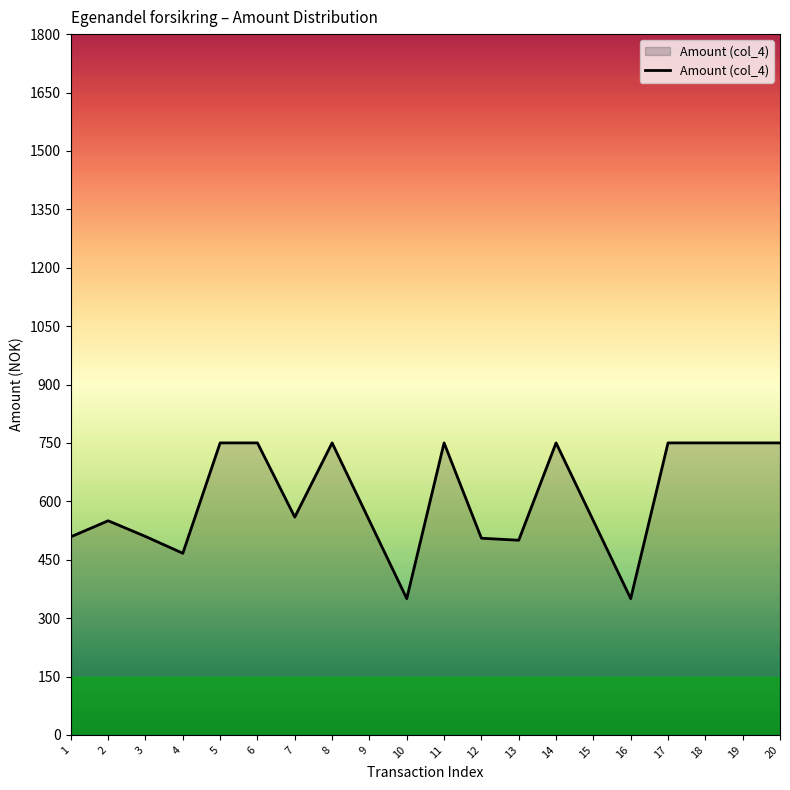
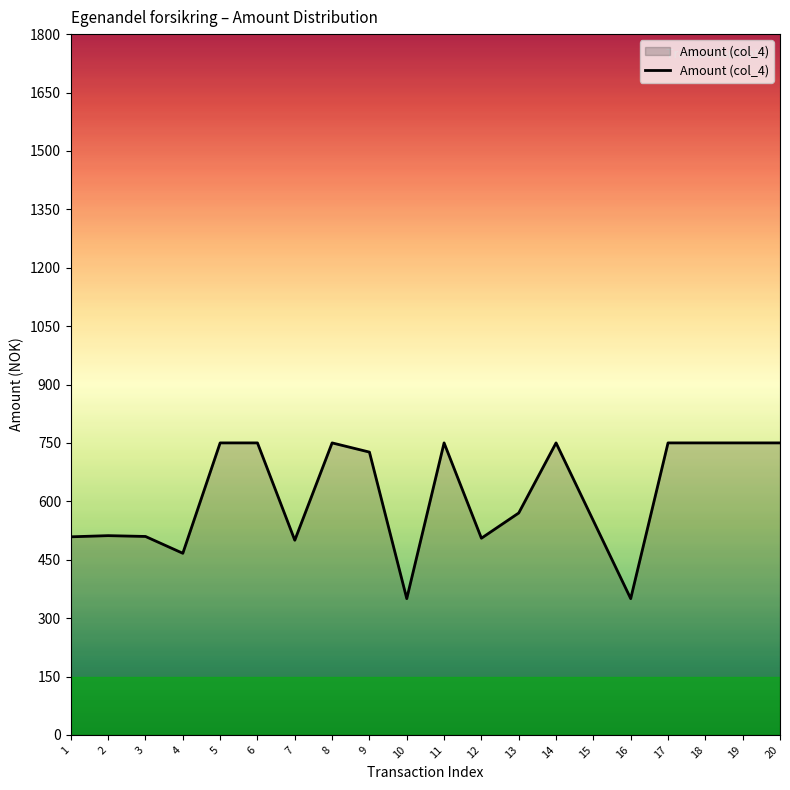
2: 550 -> 510
7: 560 -> 500
9: 550 -> 730
13: 500 -> 570
